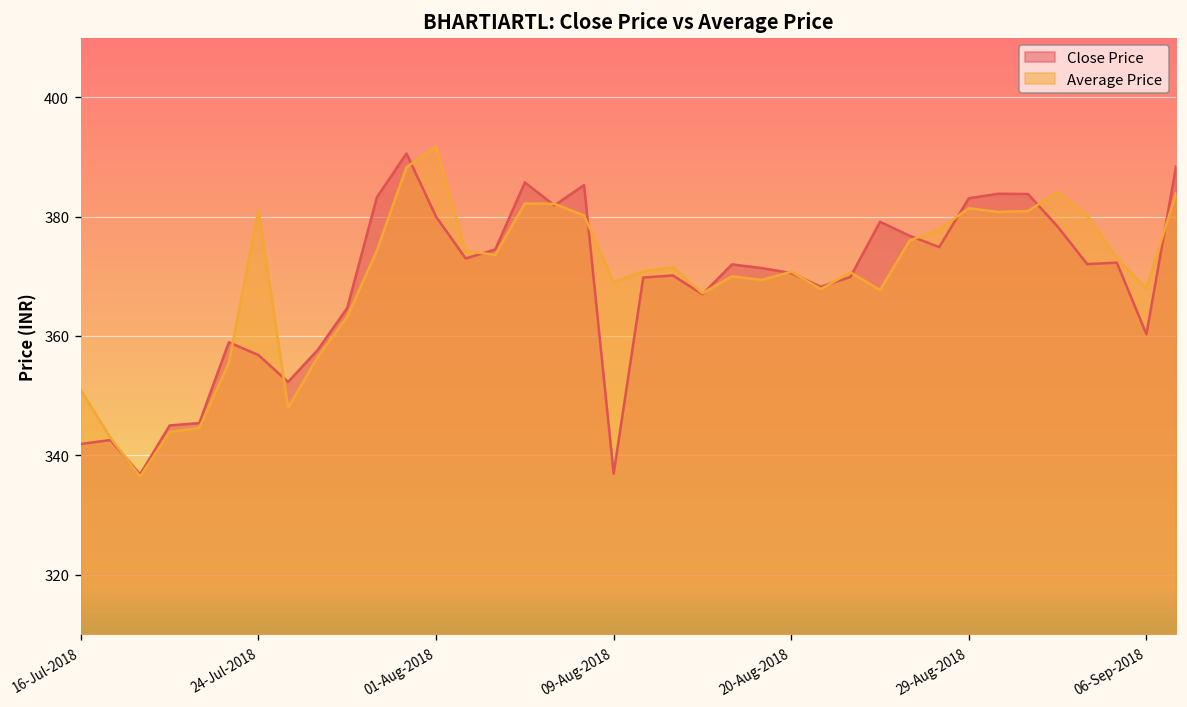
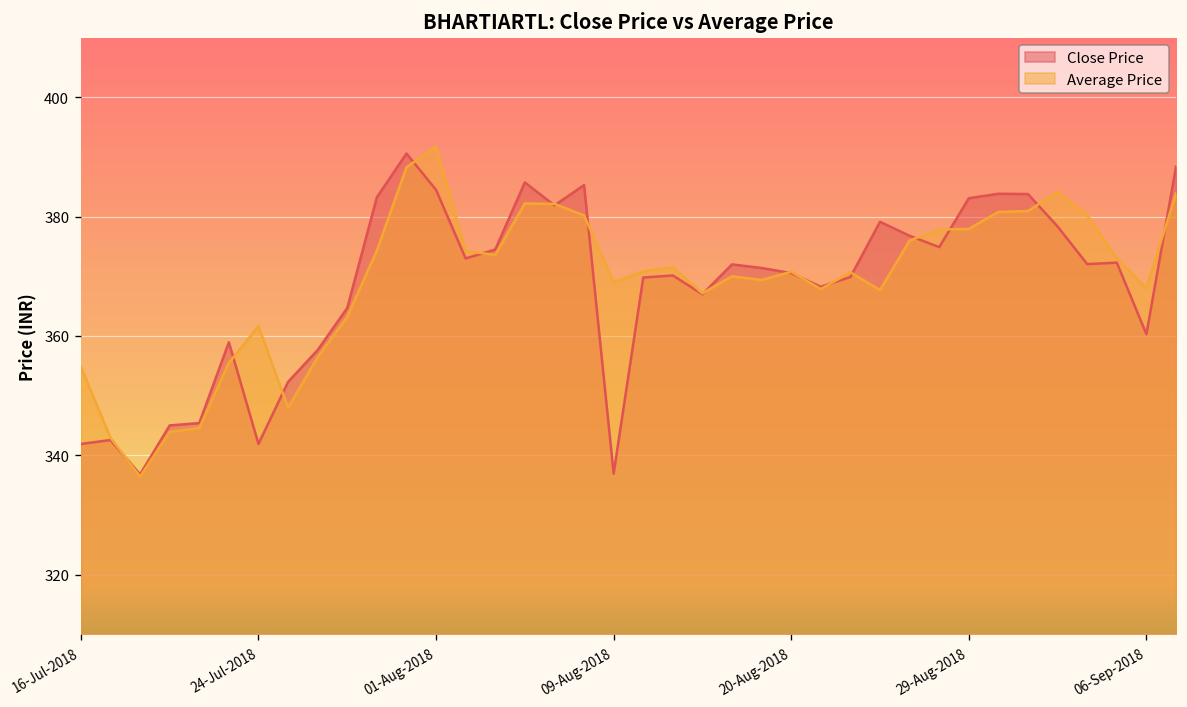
Average Price, 16-Jul-2018: 351 -> 355
Close Price, 24-Jul-2018: 357 -> 342
Average Price, 24-Jul-2018: 381 -> 362
Close Price, 01-Aug-2018: 380 -> 385
Average Price, 29-Aug-2018: 381 -> 378
